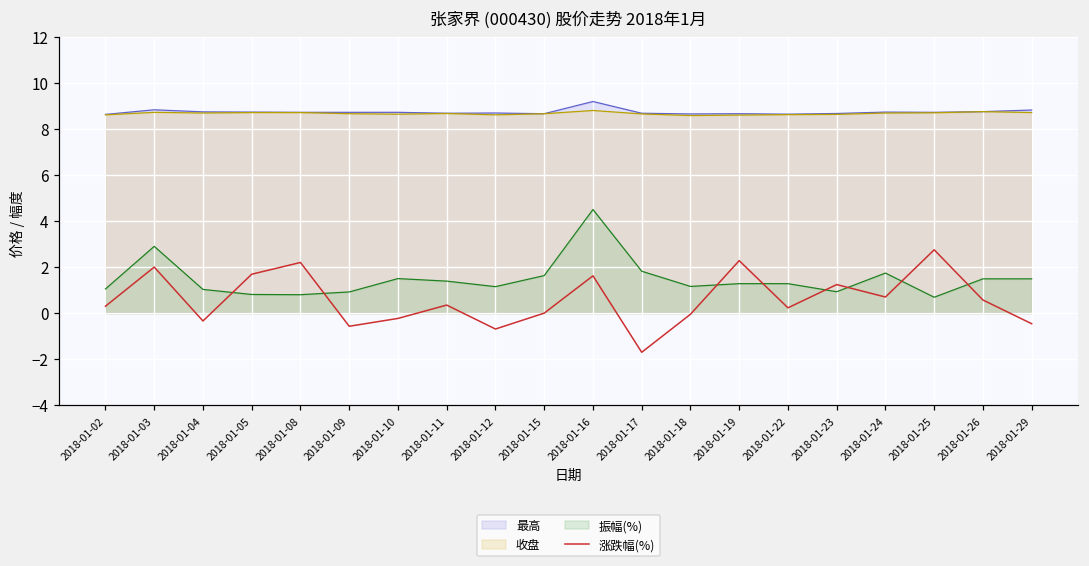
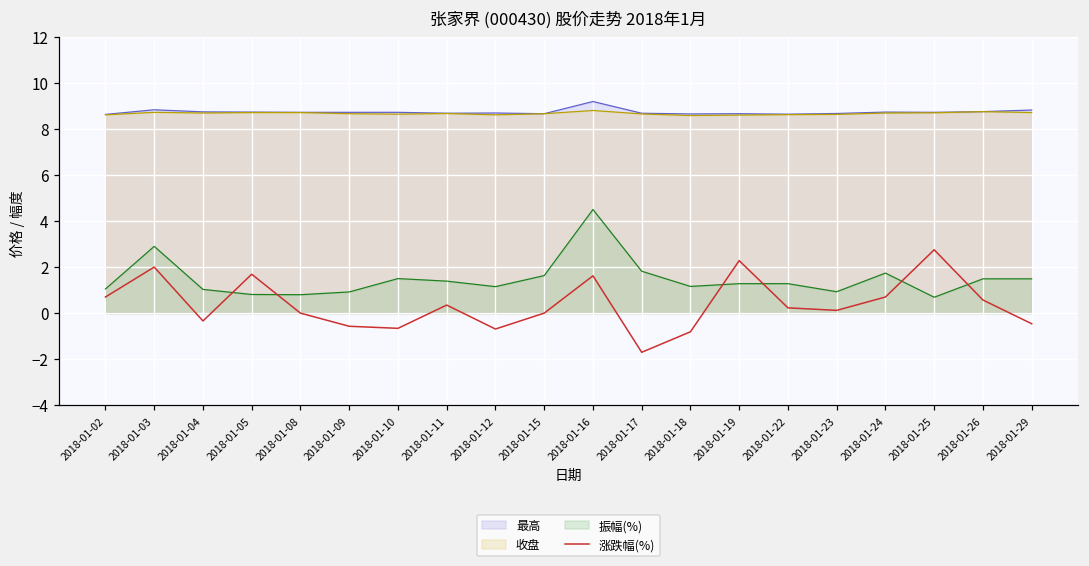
涨跌幅(%), 2018-01-02: 0.3 -> 0.7
涨跌幅(%), 2018-01-08: 2.2 -> 0.0
涨跌幅(%), 2018-01-10: -0.2 -> -0.7
涨跌幅(%), 2018-01-18: -0.1 -> -0.8
涨跌幅(%), 2018-01-23: 1.2 -> 0.1
